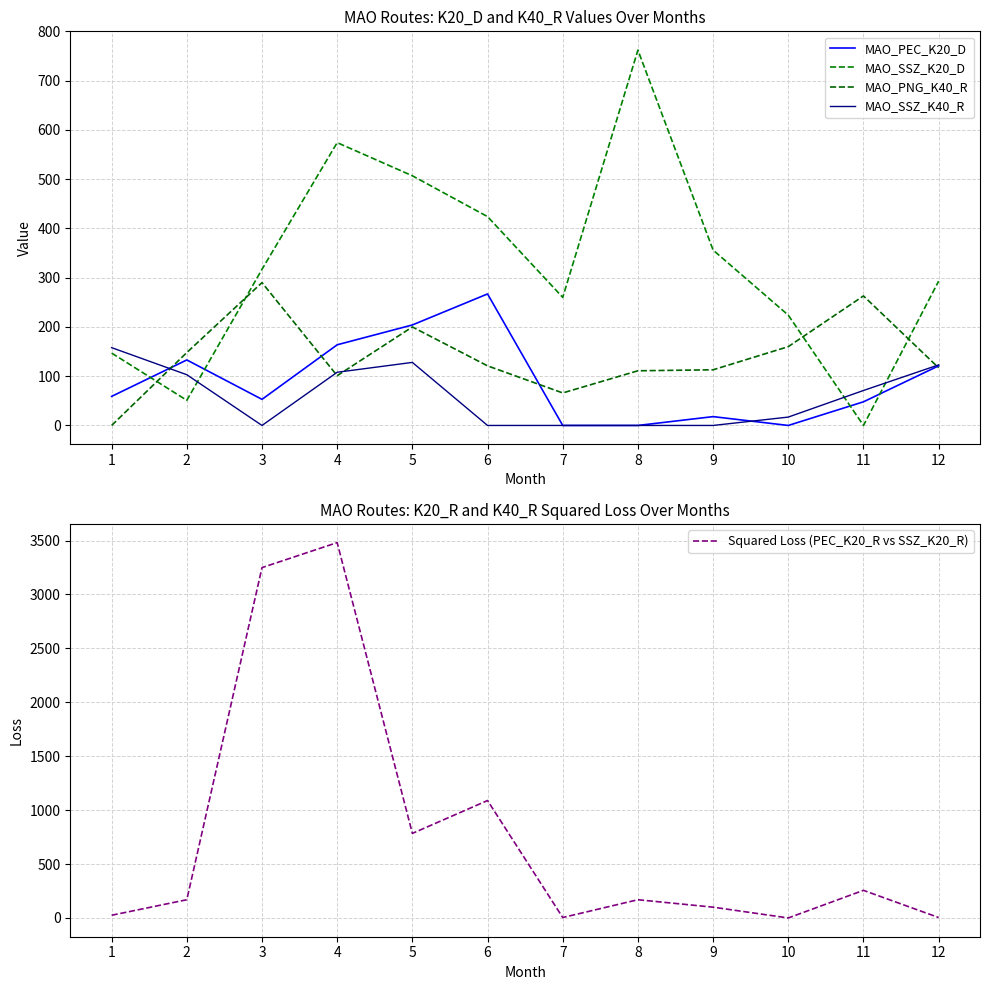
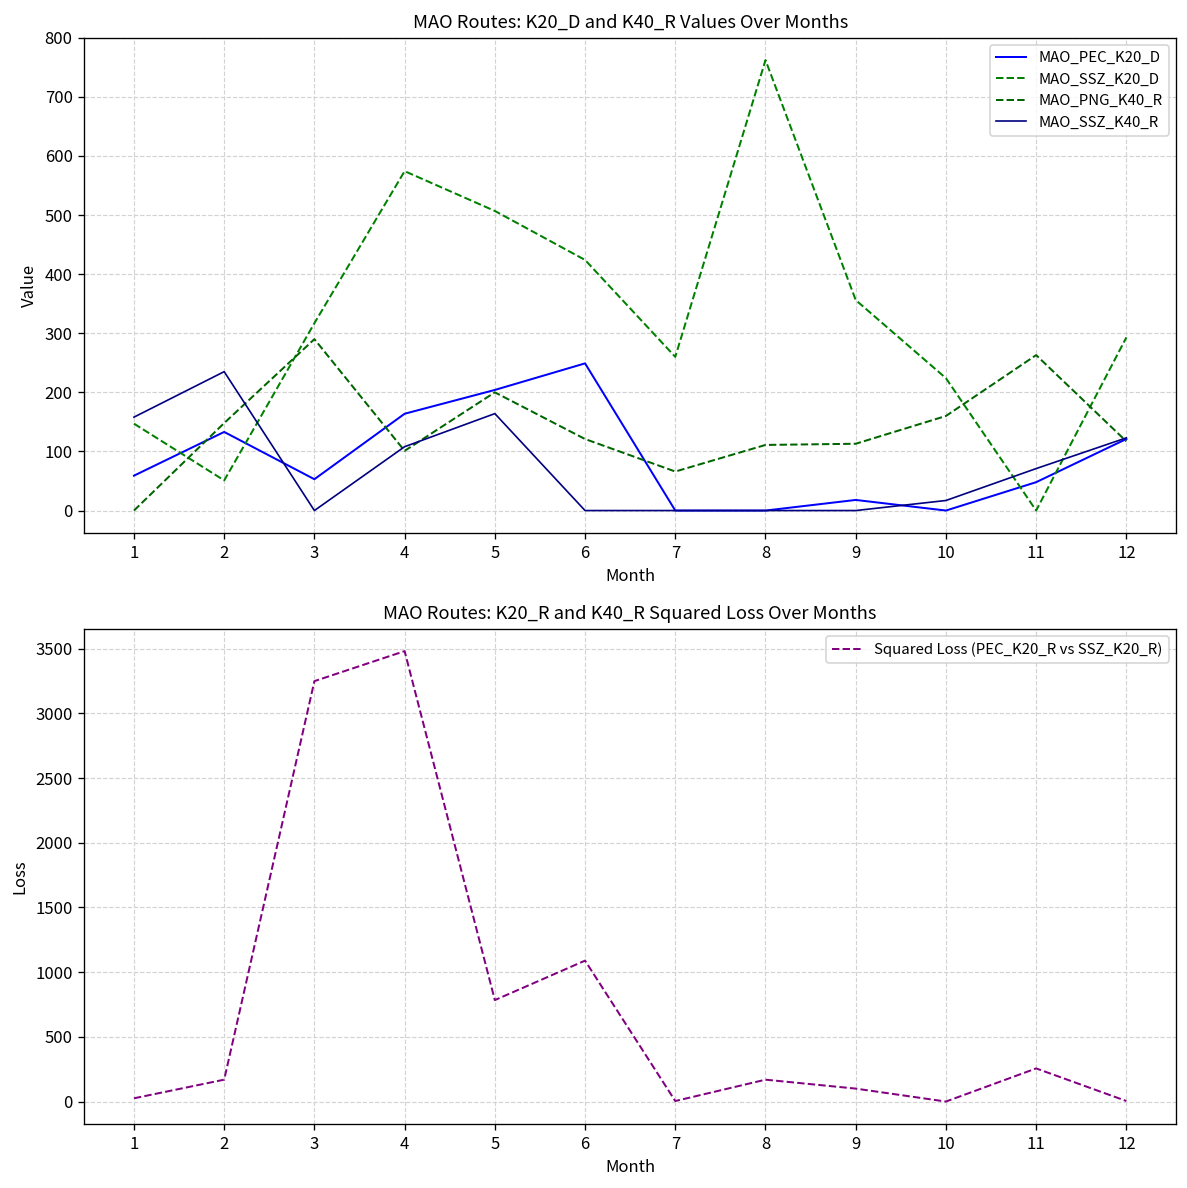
MAO Routes: K20_D and K40_R Values Over Months, MAO_SSZ_K40_R, 2: 100 -> 240
MAO Routes: K20_D and K40_R Values Over Months, MAO_SSZ_K40_R, 5: 130 -> 160
MAO Routes: K20_D and K40_R Values Over Months, MAO_PEC_K20_D, 6: 270 -> 250
